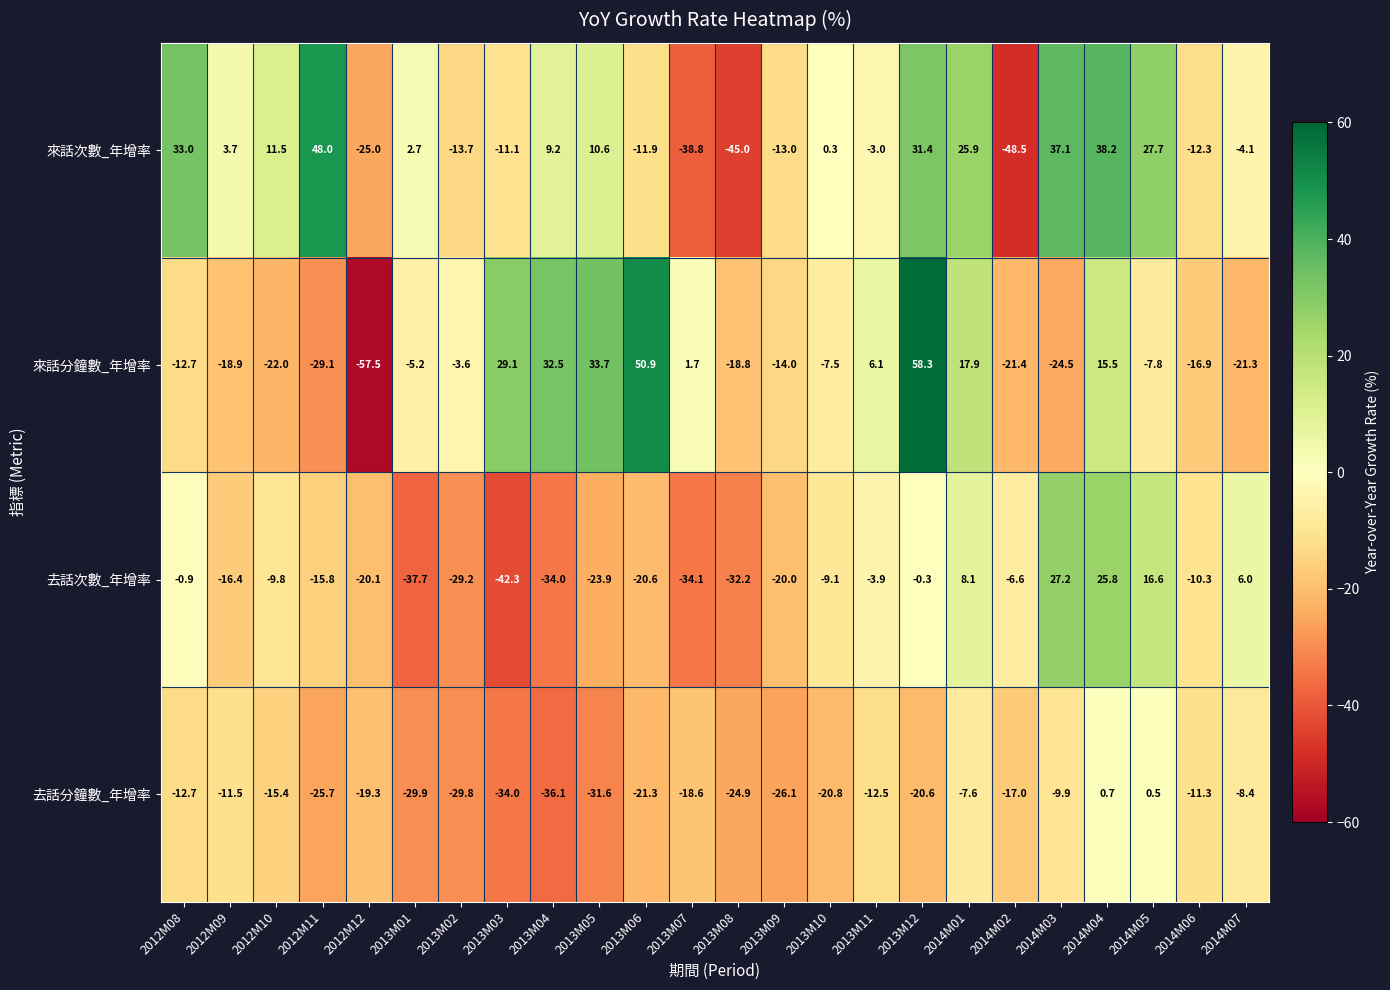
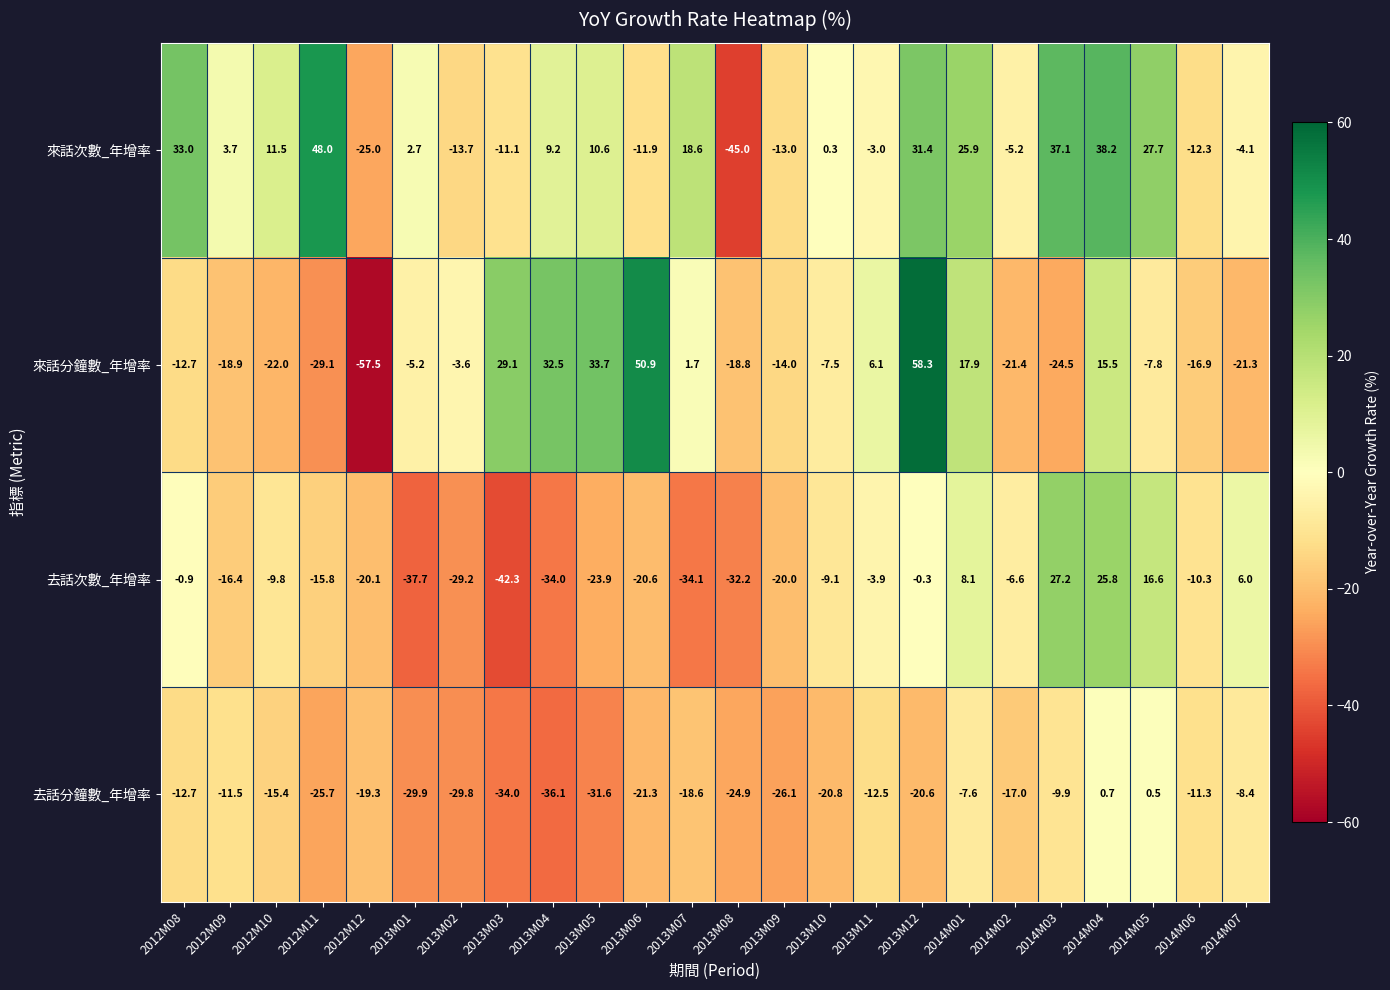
來話次數_年增率, 2013M07: -38.8 -> 18.6
來話次數_年增率, 2014M02: -48.5 -> -5.2
